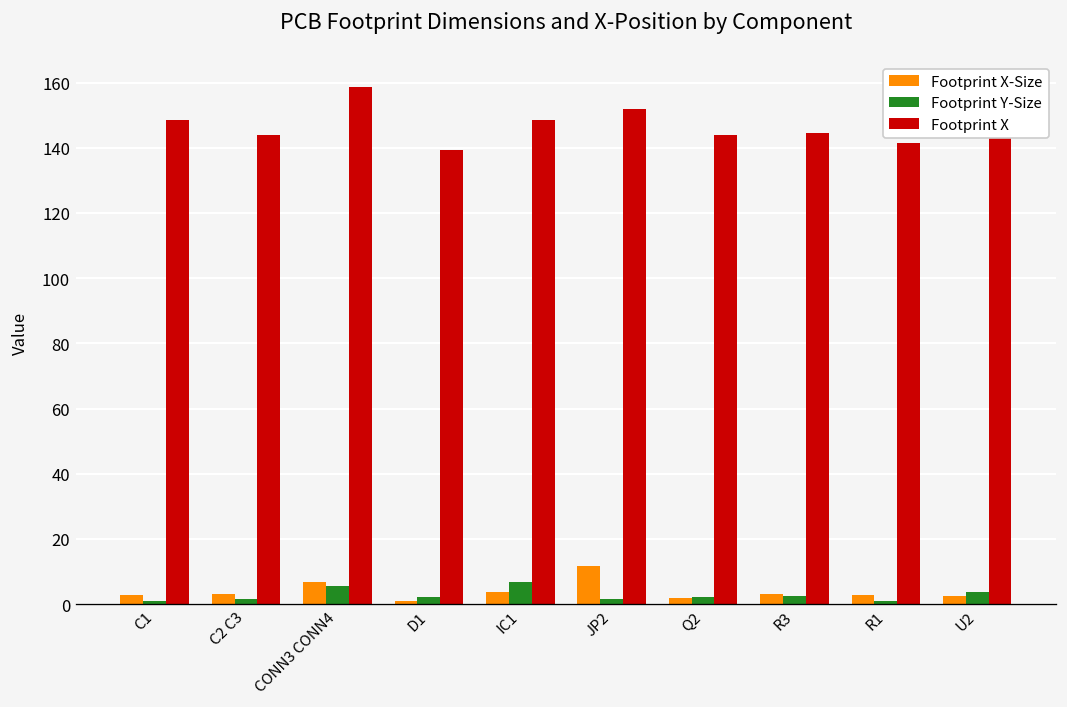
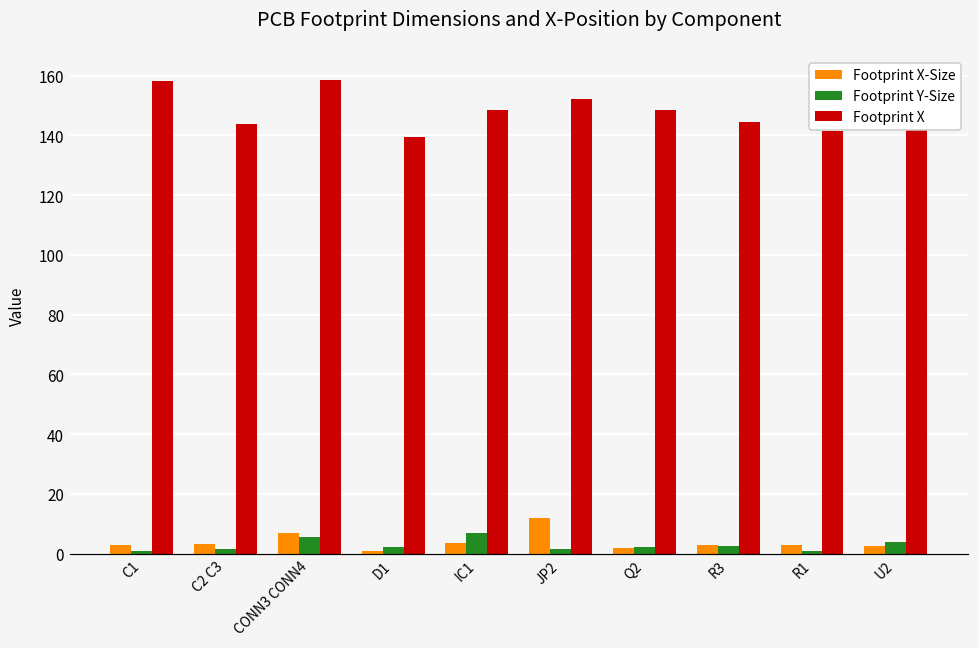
Footprint X, C1: 149 -> 158
Footprint X, Q2: 144 -> 149
